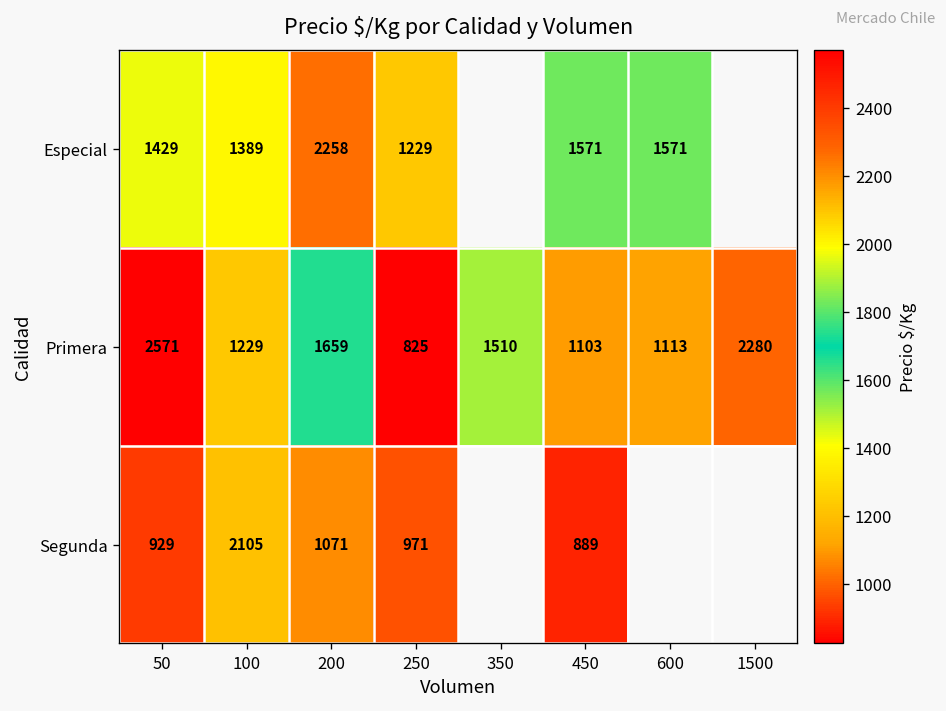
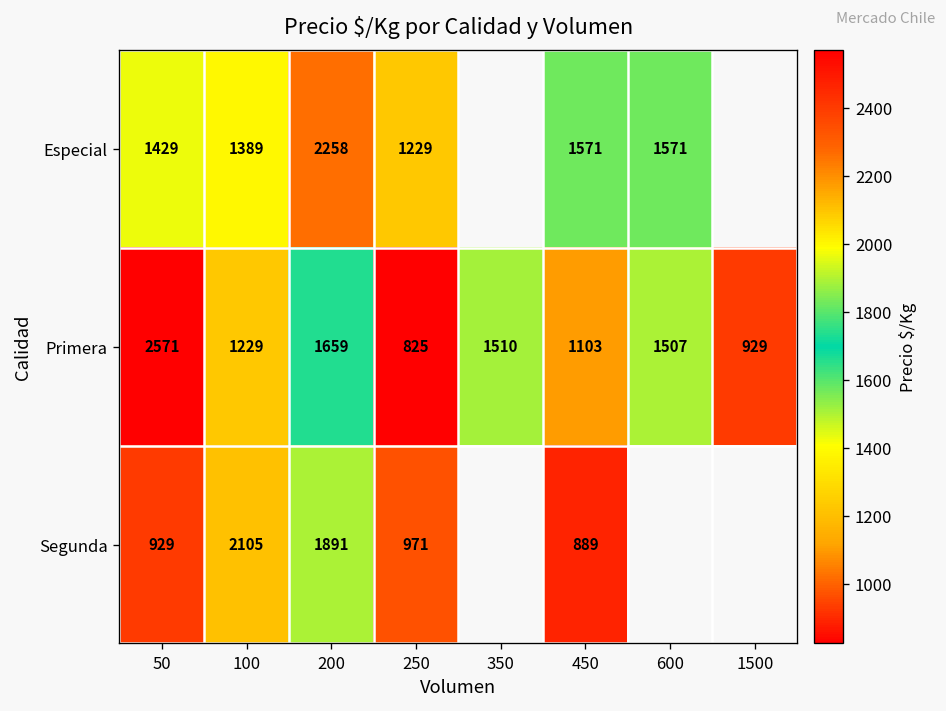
Primera, 600: 1113 -> 1507
Primera, 1500: 2280 -> 929
Segunda, 200: 1071 -> 1891
